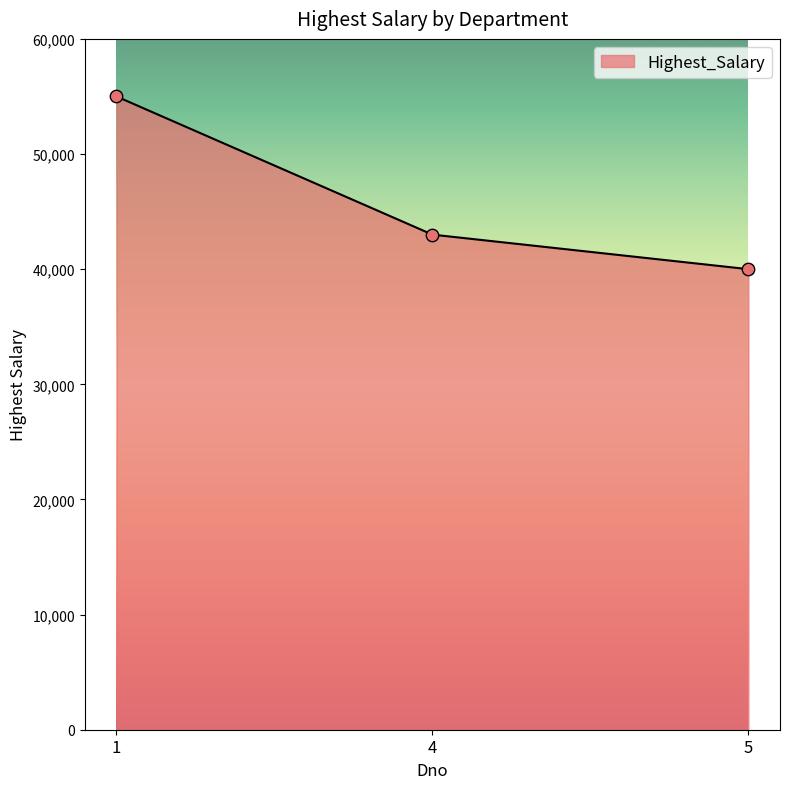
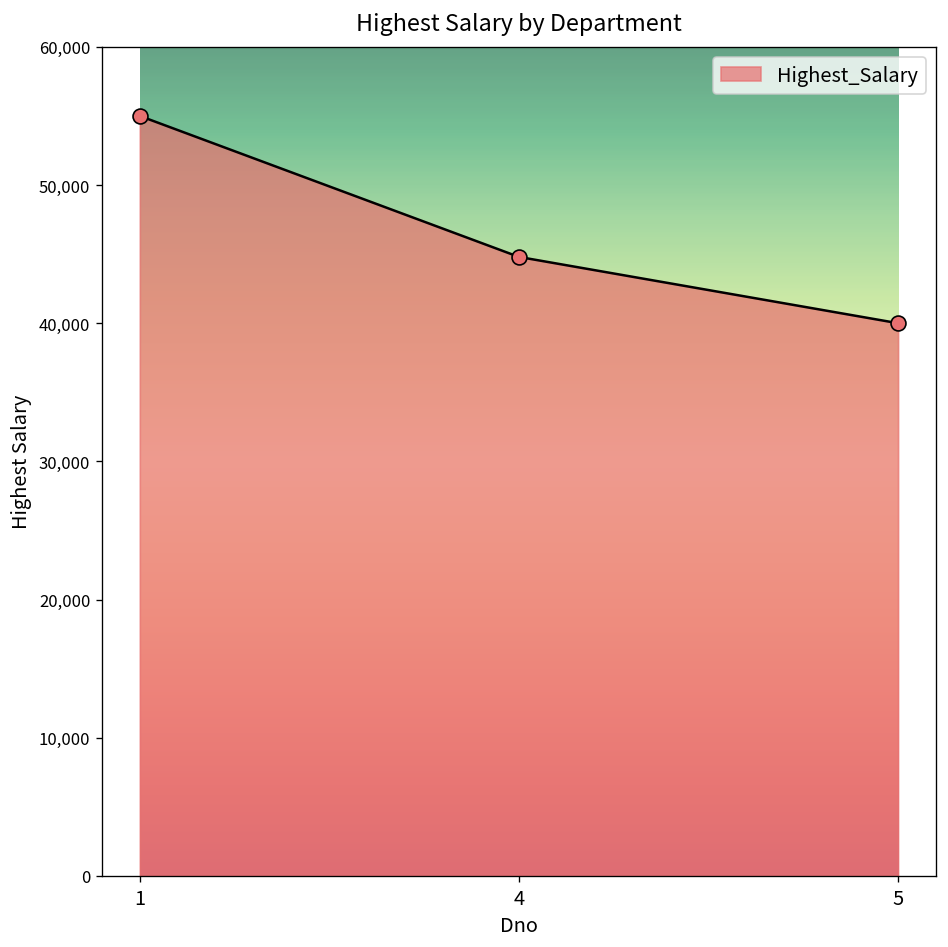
4: 43,000 -> 44,800
